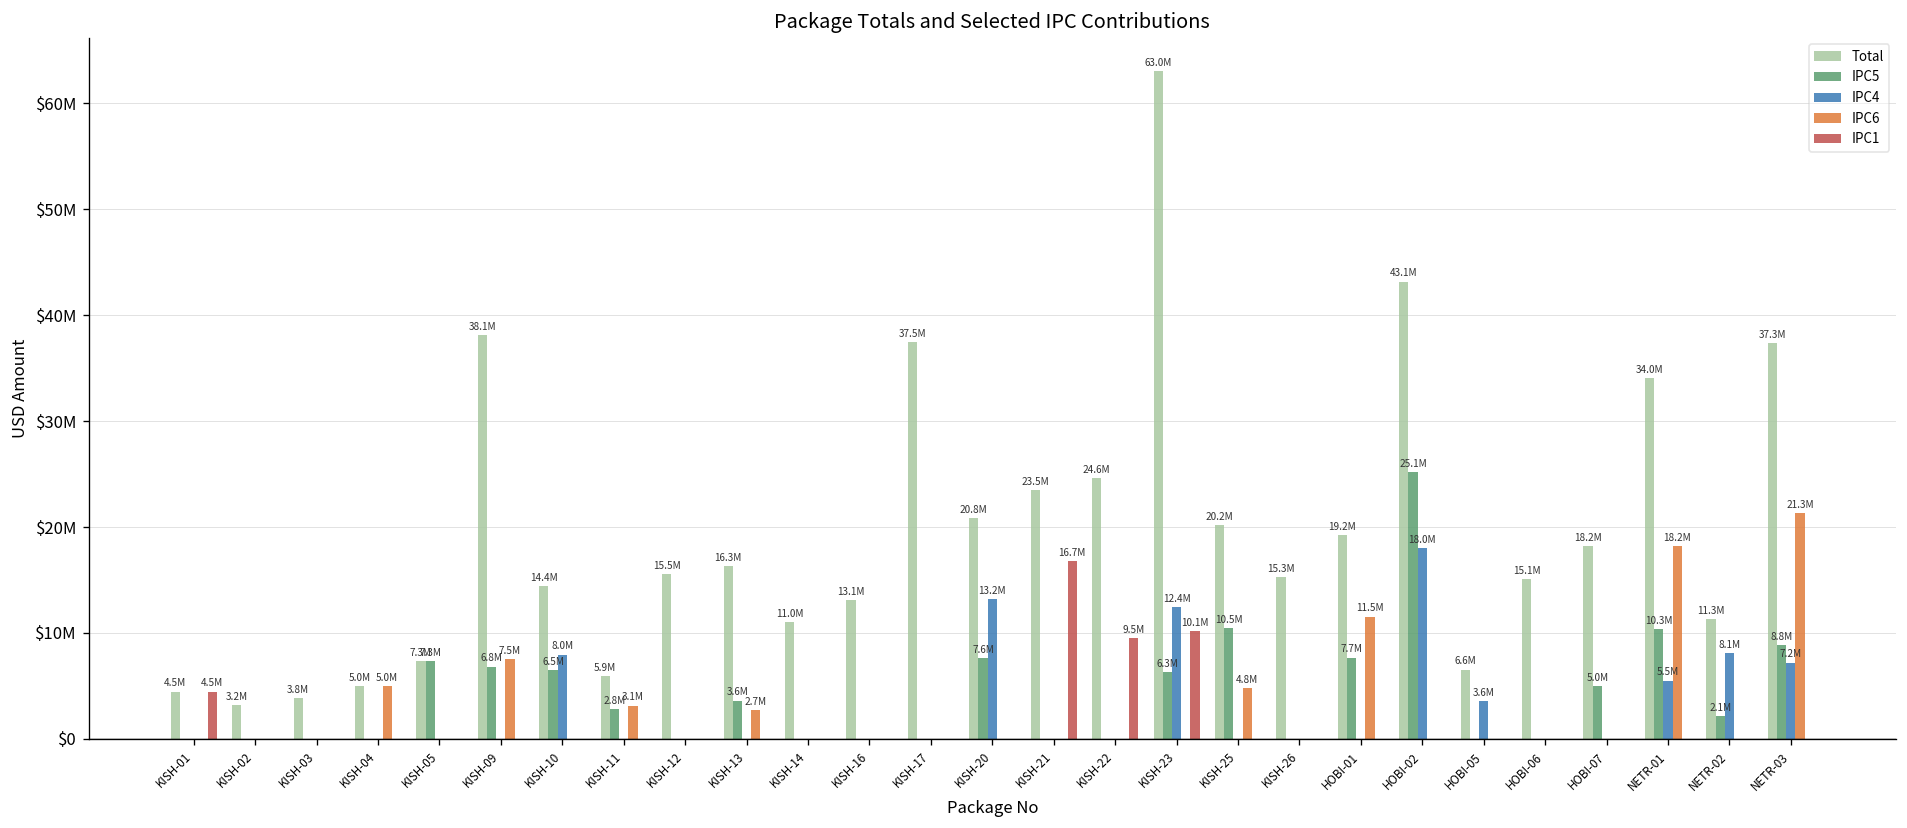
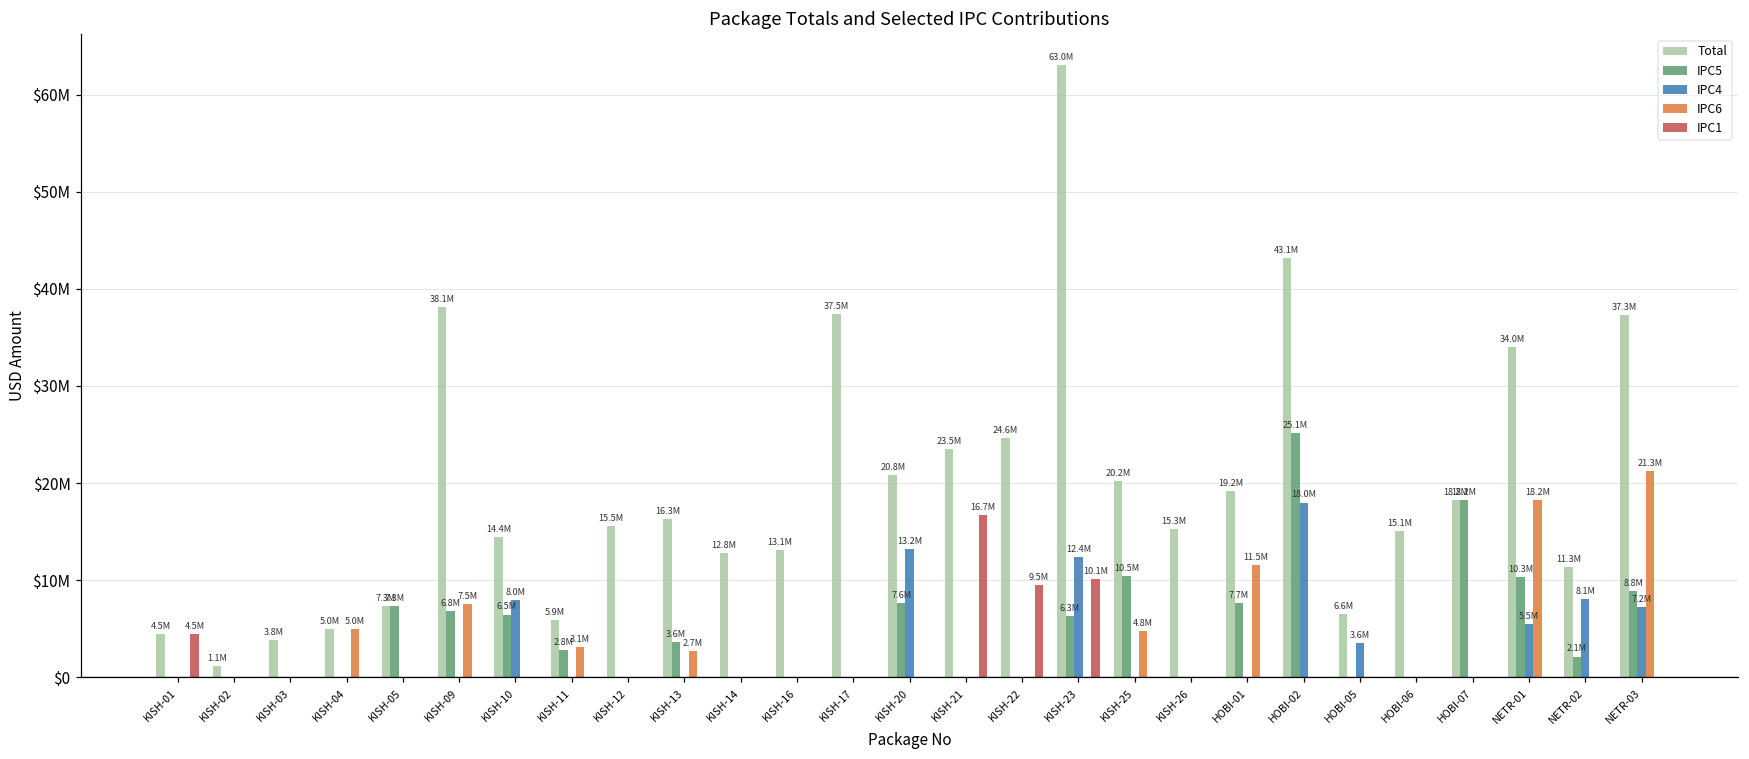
Total, KISH-02: 3.2M -> 1.1M
Total, KISH-14: 11.0M -> 12.8M
IPC5, HOBI-07: 5.0M -> 18.2M
